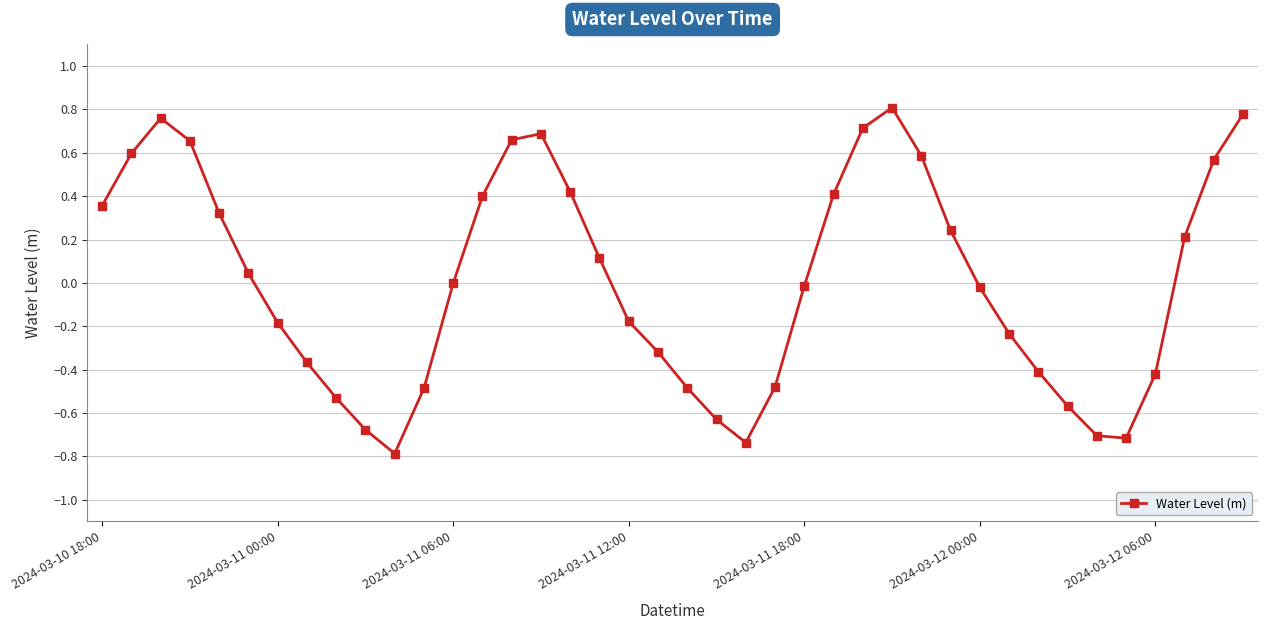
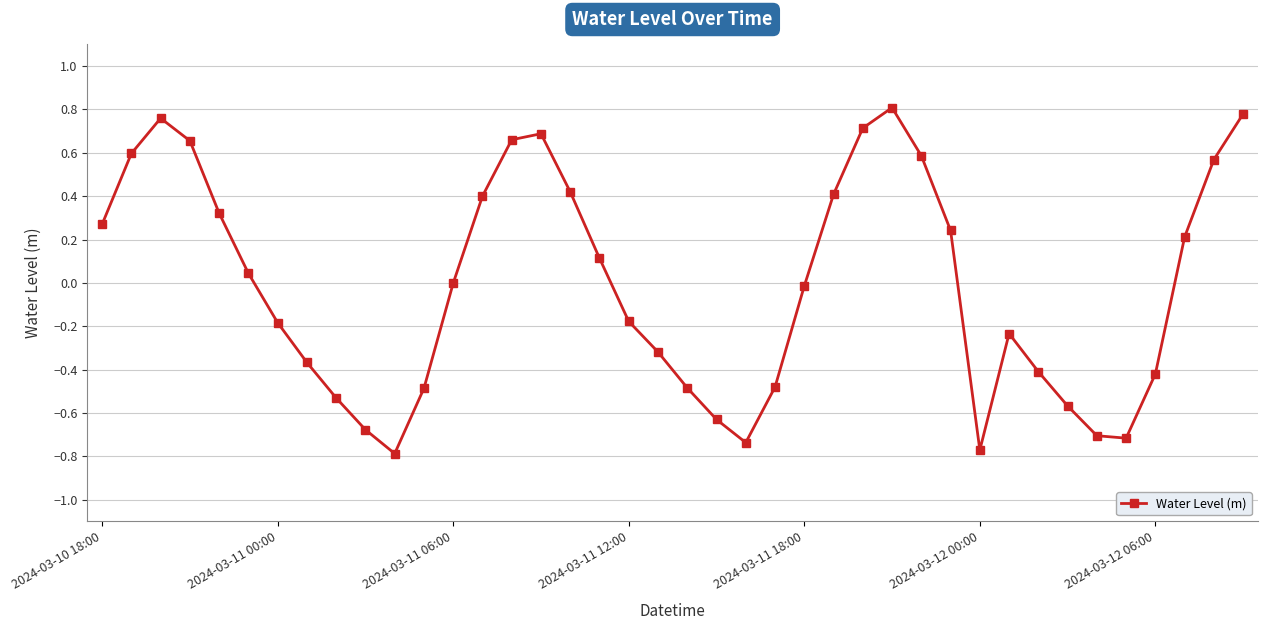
2024-03-10 18:00: 0.36 -> 0.27
2024-03-12 00:00: -0.02 -> -0.77
